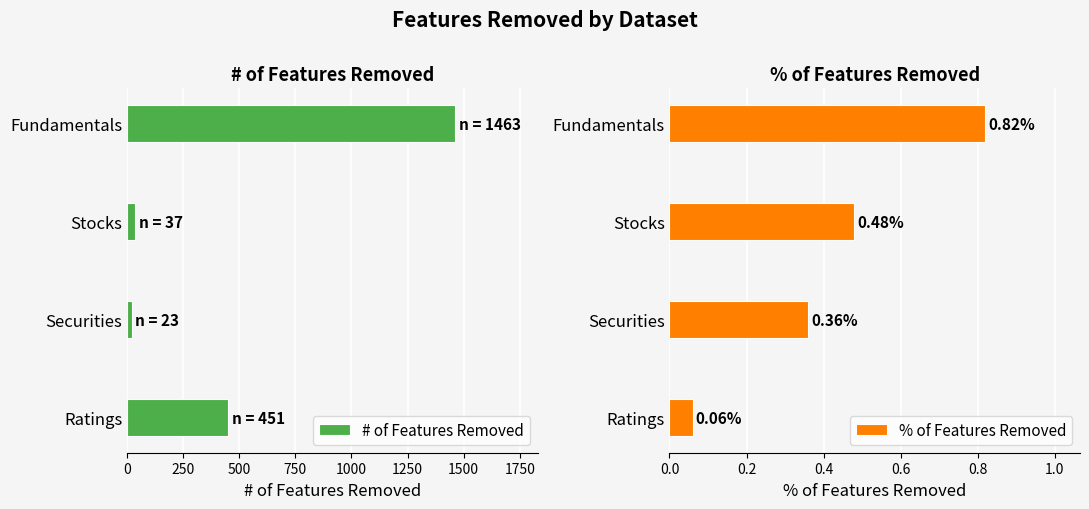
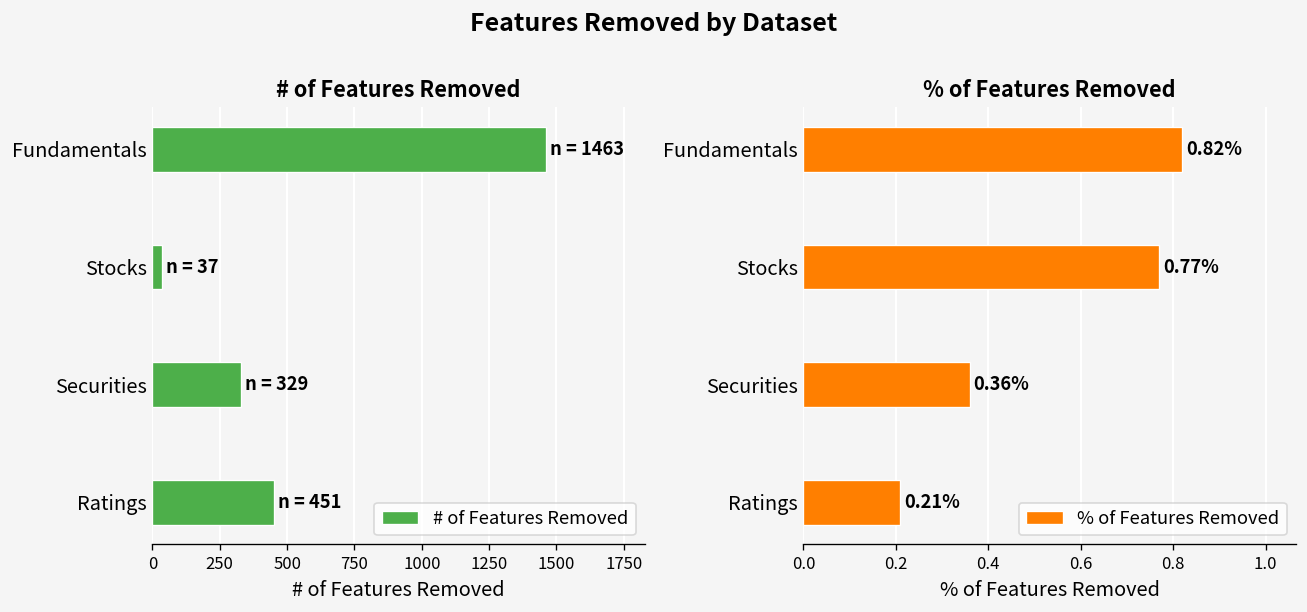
# of Features Removed, Securities: 23 -> 329
% of Features Removed, Stocks: 0.48% -> 0.77%
% of Features Removed, Ratings: 0.06% -> 0.21%
